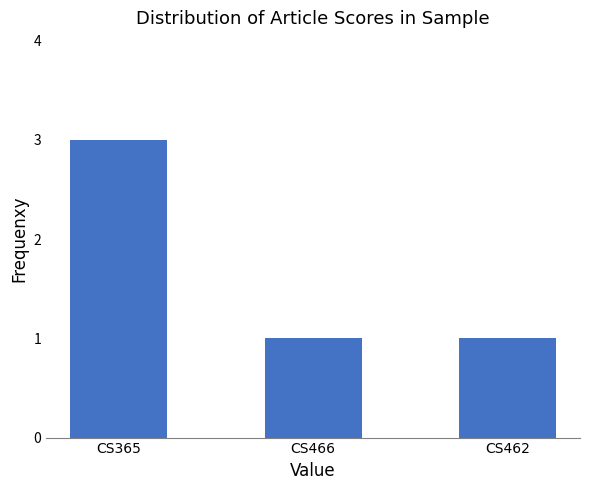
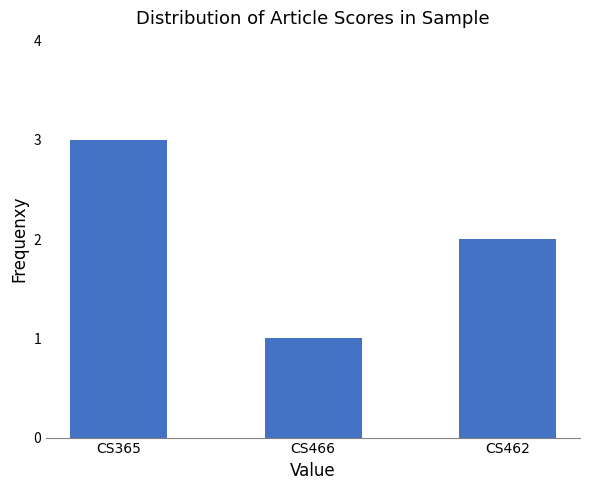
CS462: 1 -> 2
